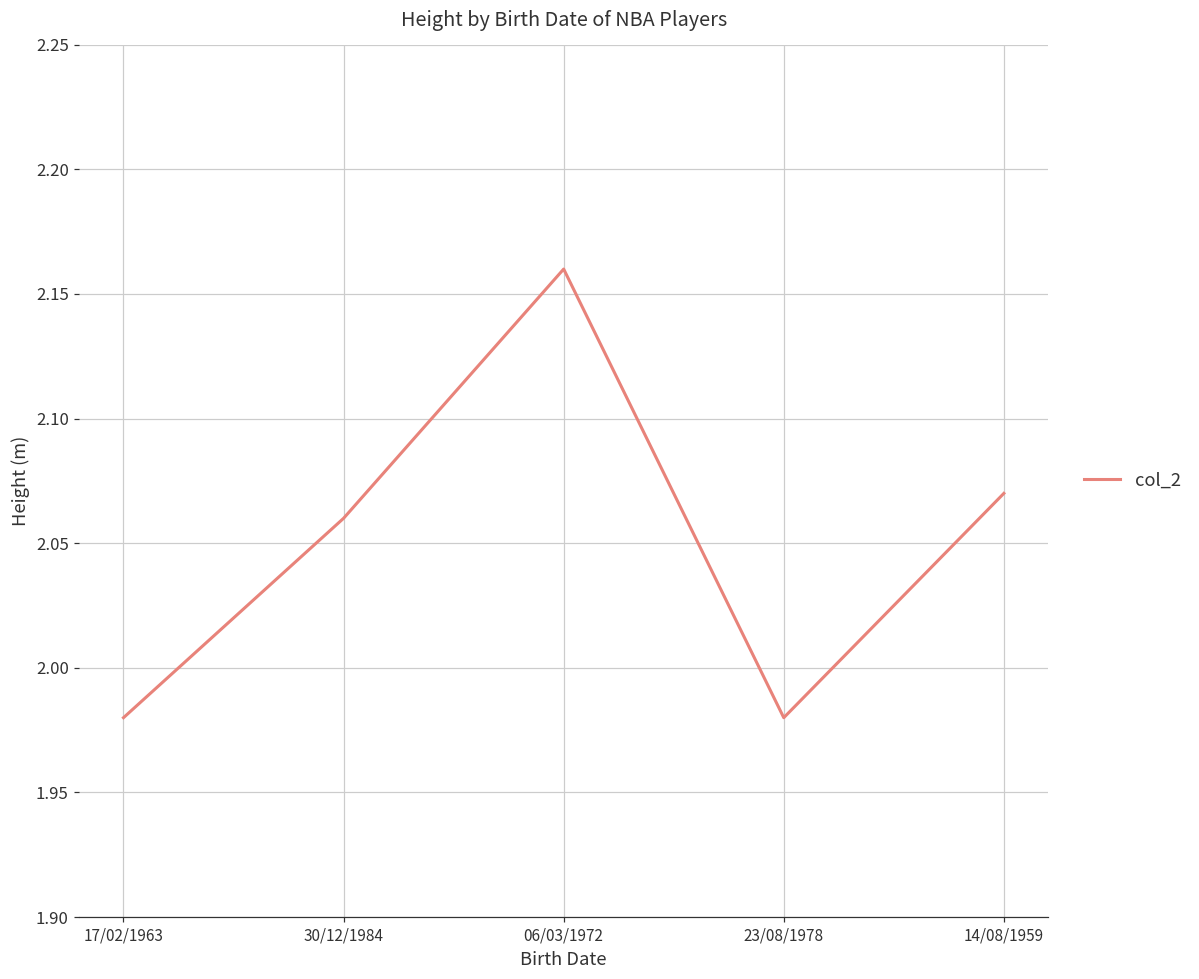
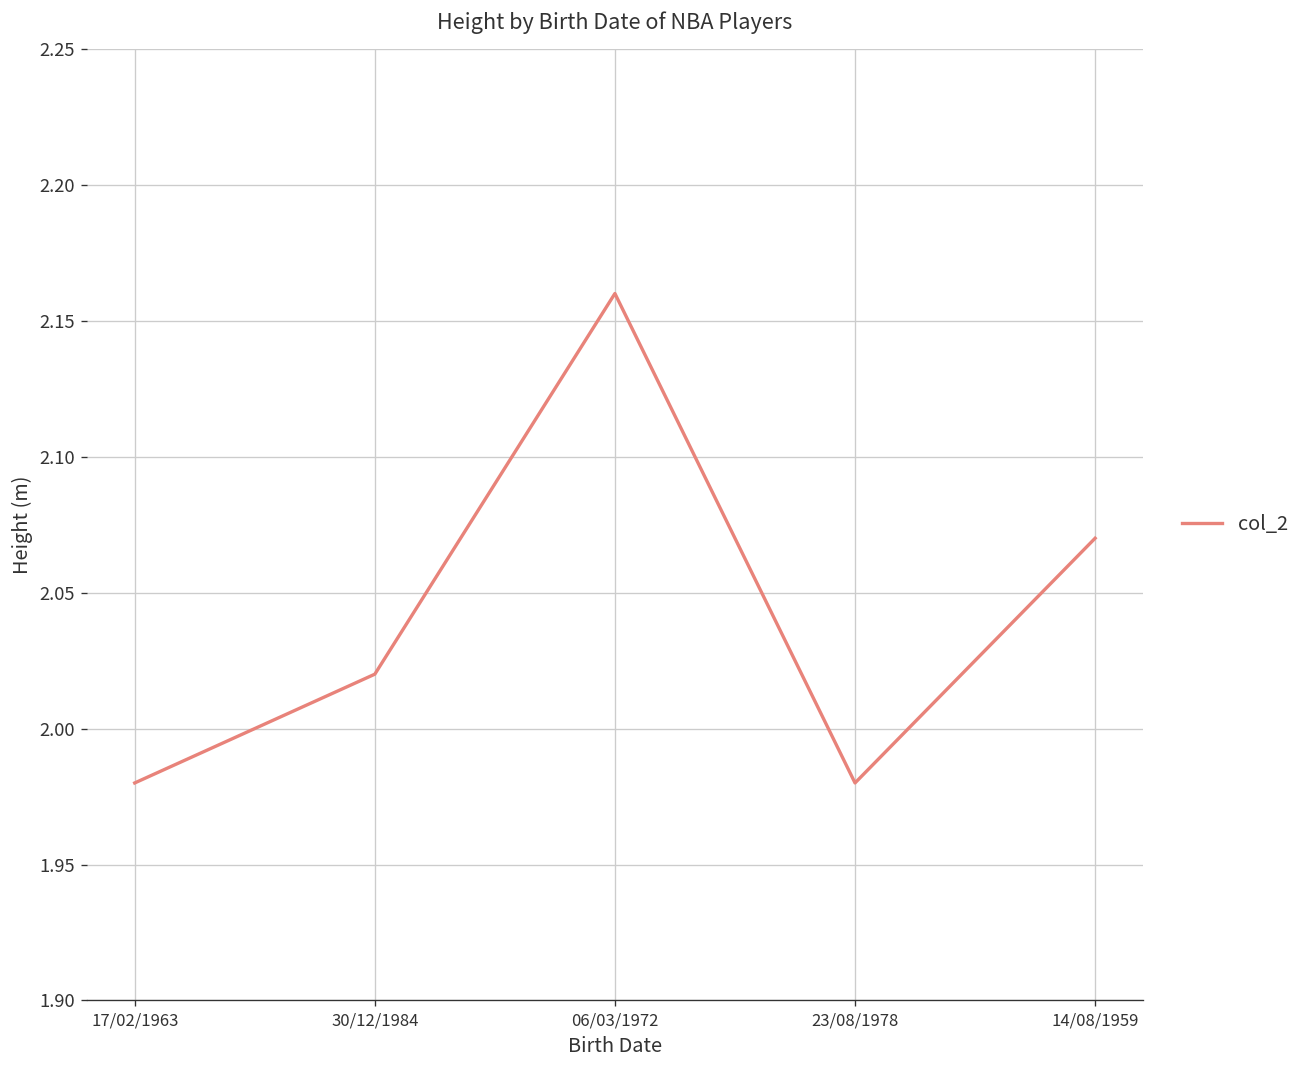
30/12/1984: 2.06 -> 2.02
